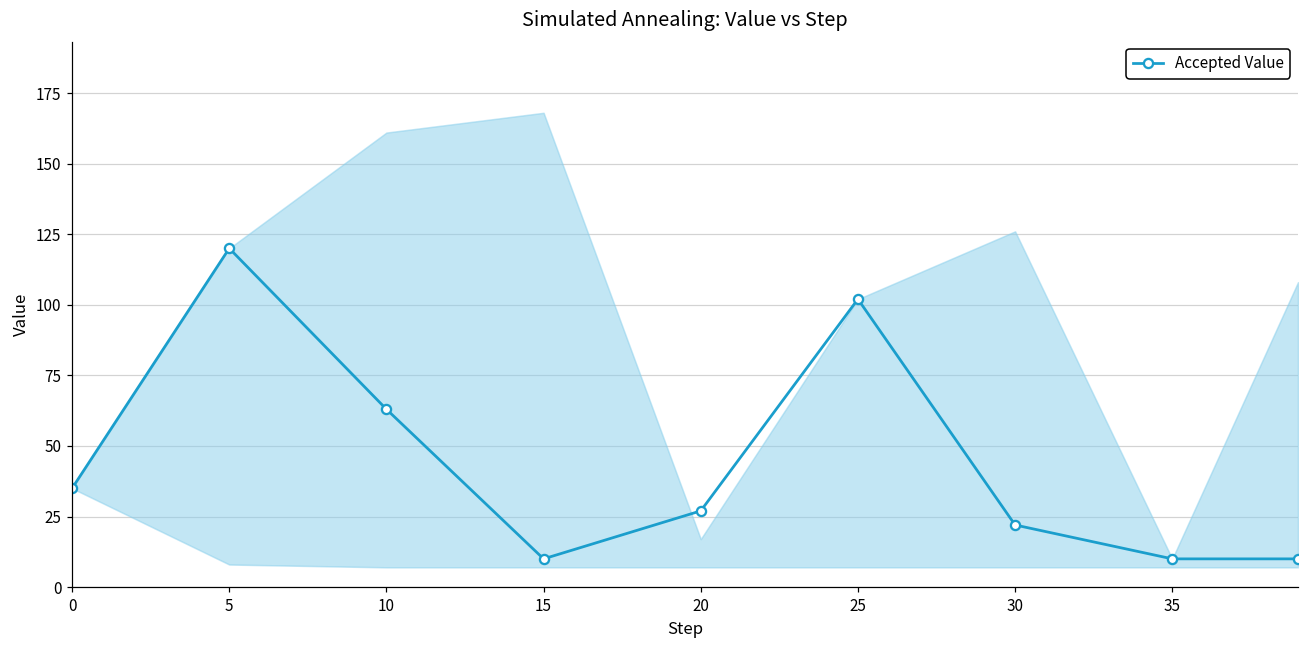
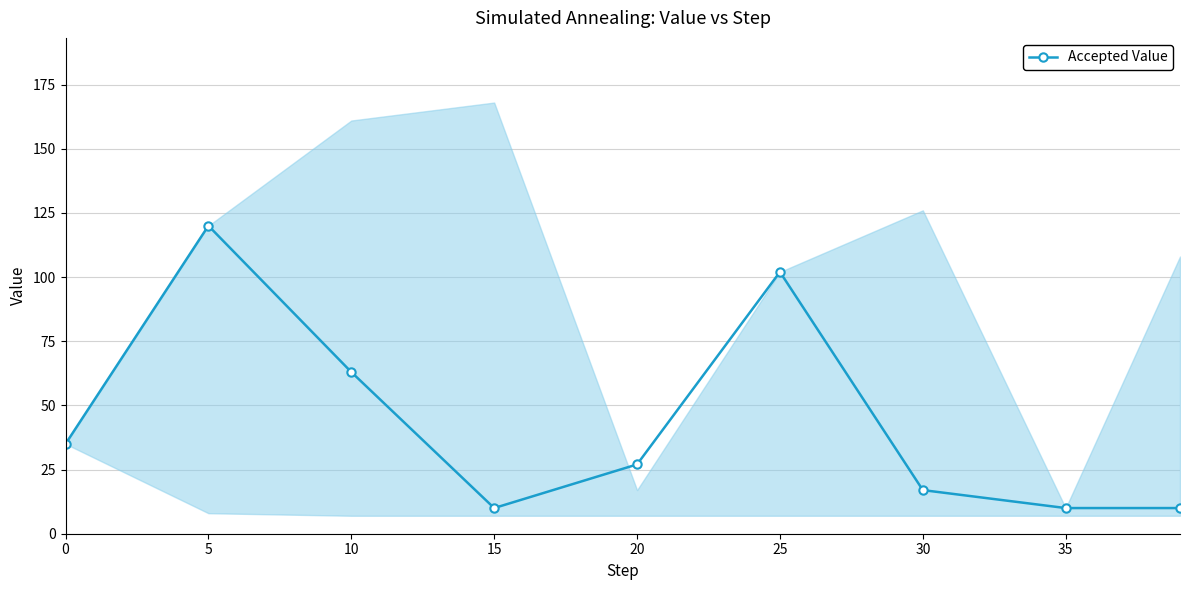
Accepted Value, 30: 22 -> 17
